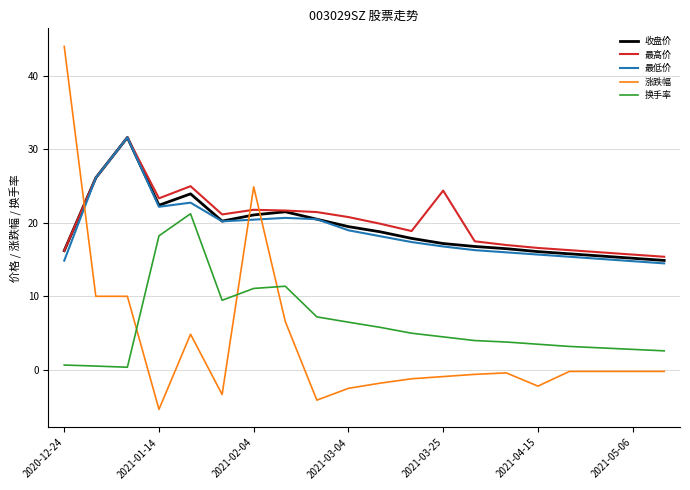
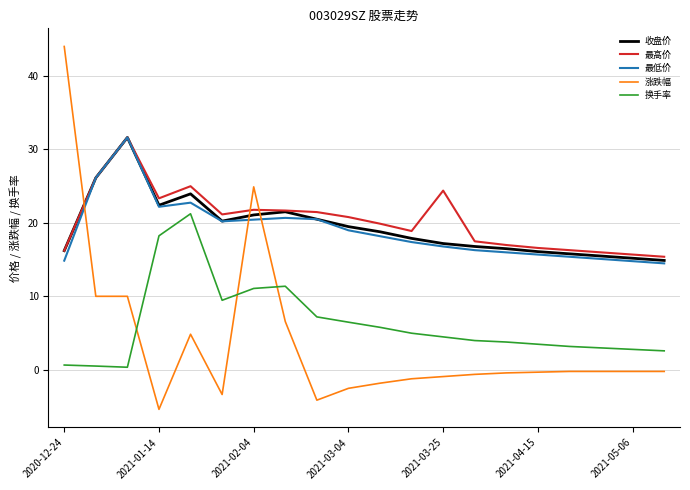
涨跌幅, 2021-04-15: -2 -> 0
